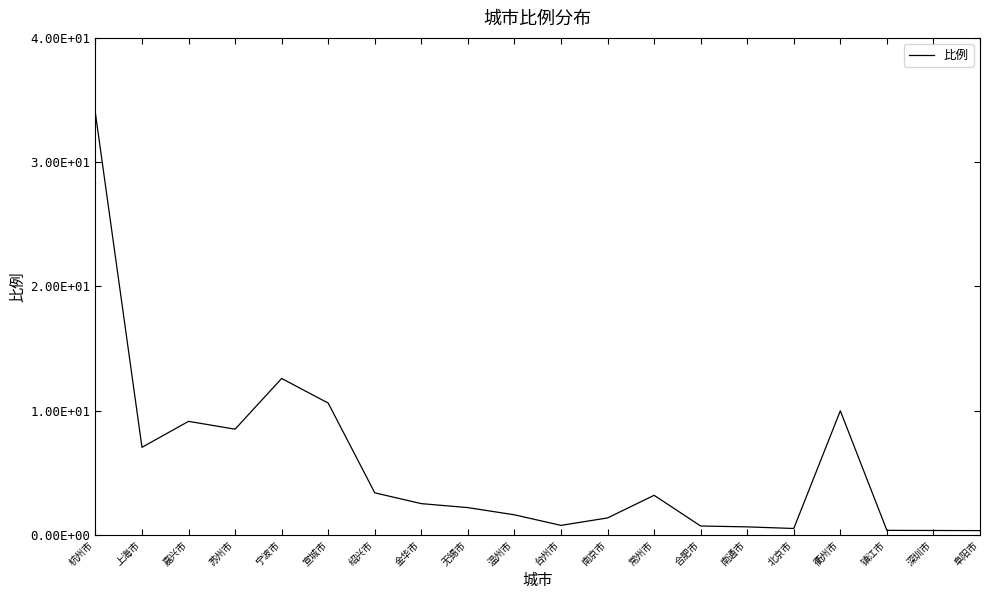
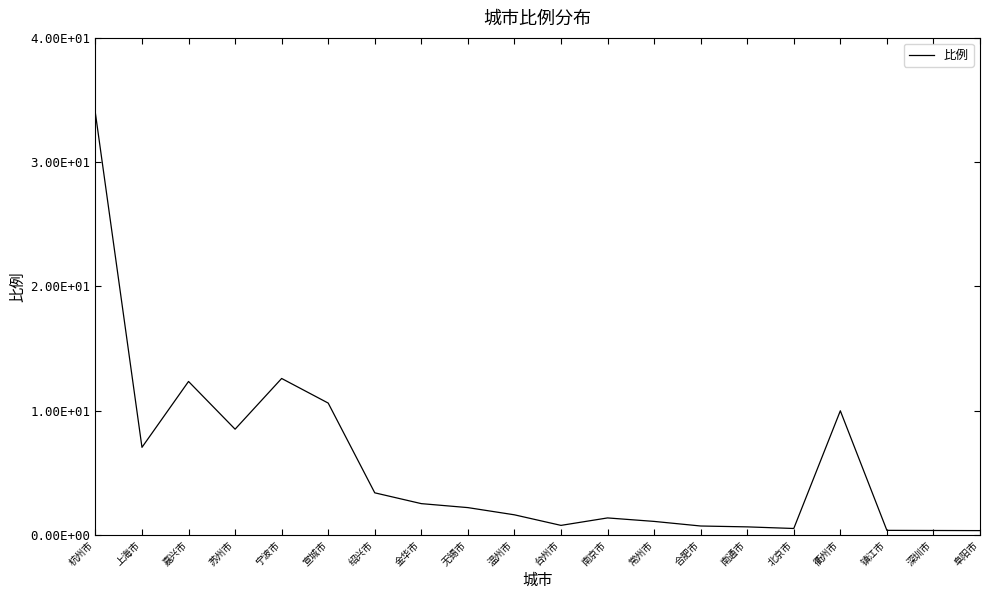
嘉兴市: 9.1 -> 12.3
常州市: 3.2 -> 1.1
